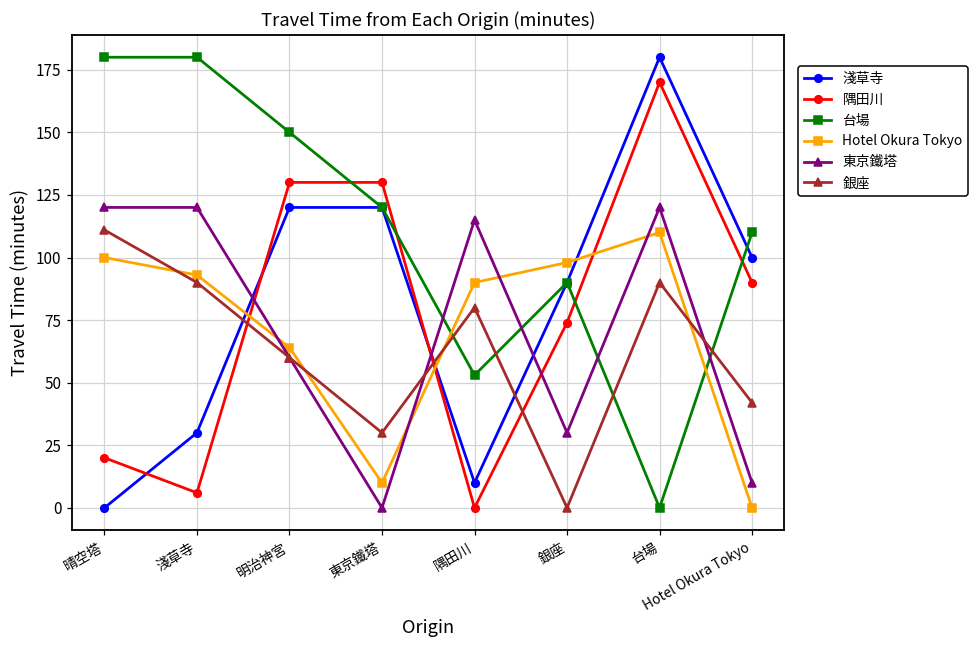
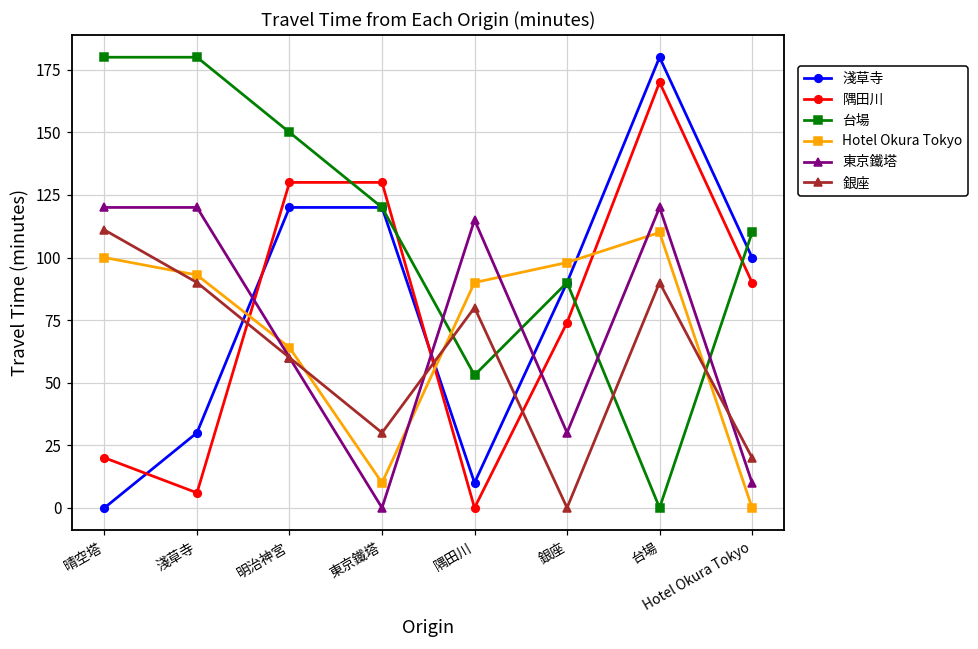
銀座, Hotel Okura Tokyo: 42 -> 20
